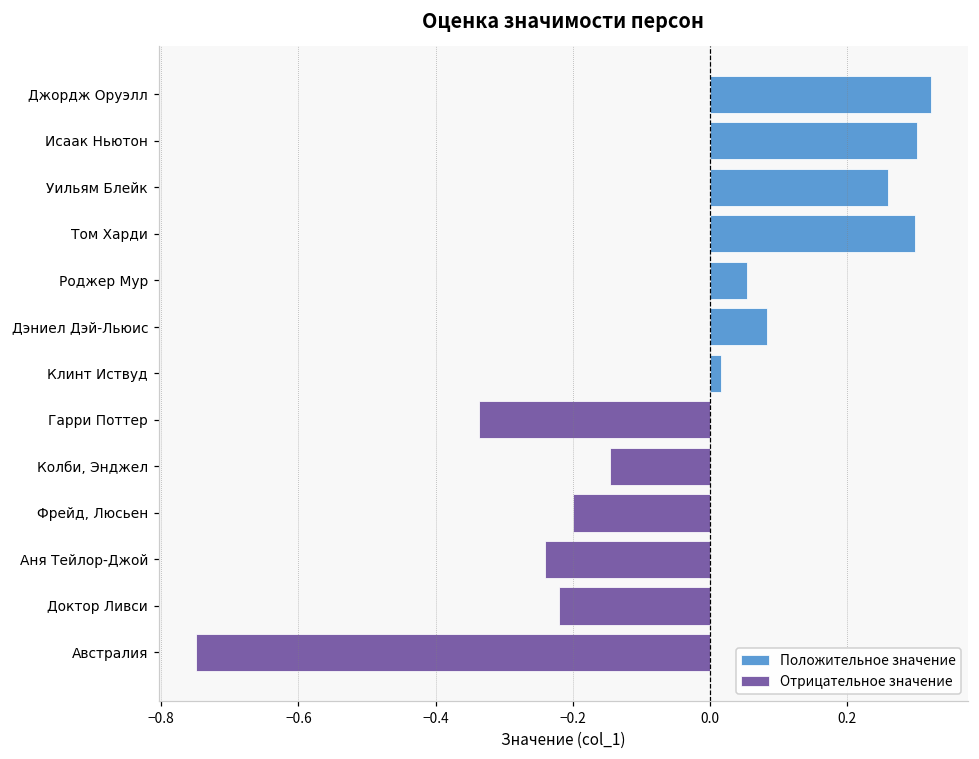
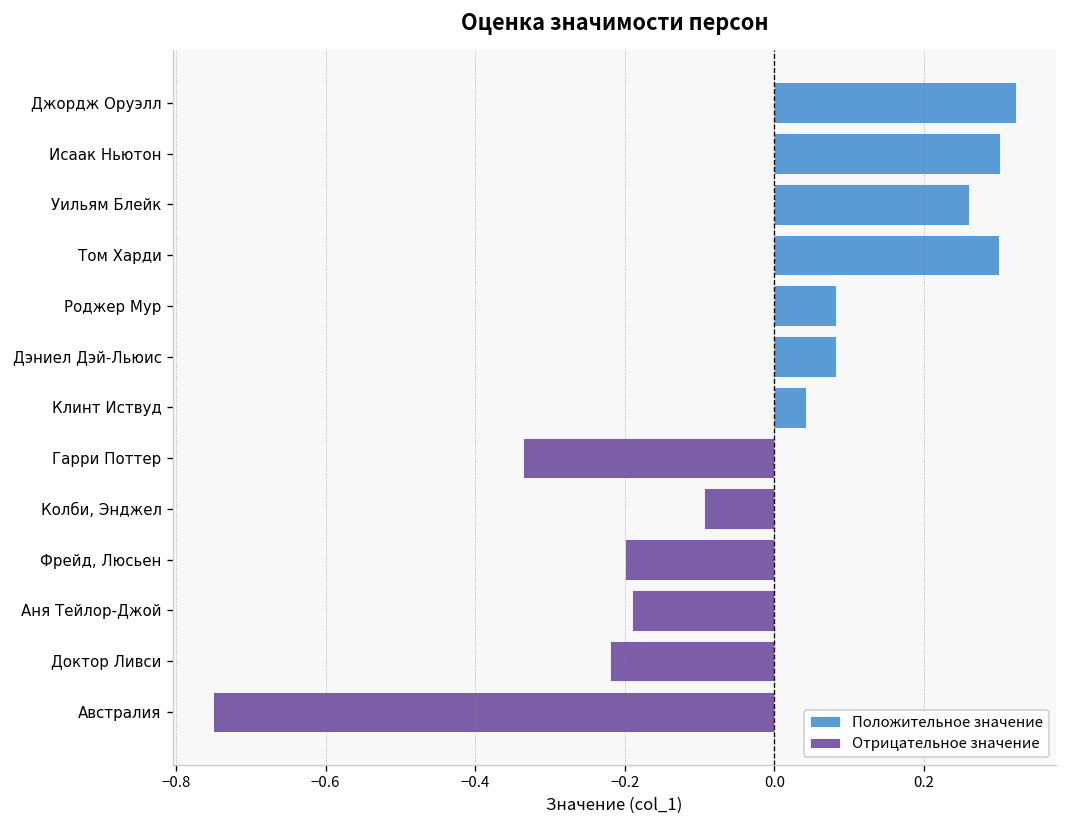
Положительное значение, Роджер Мур: 0.06 -> 0.08
Положительное значение, Клинт Иствуд: 0.02 -> 0.04
Отрицательное значение, Колби, Энджел: -0.15 -> -0.09
Отрицательное значение, Аня Тейлор-Джой: -0.24 -> -0.19
